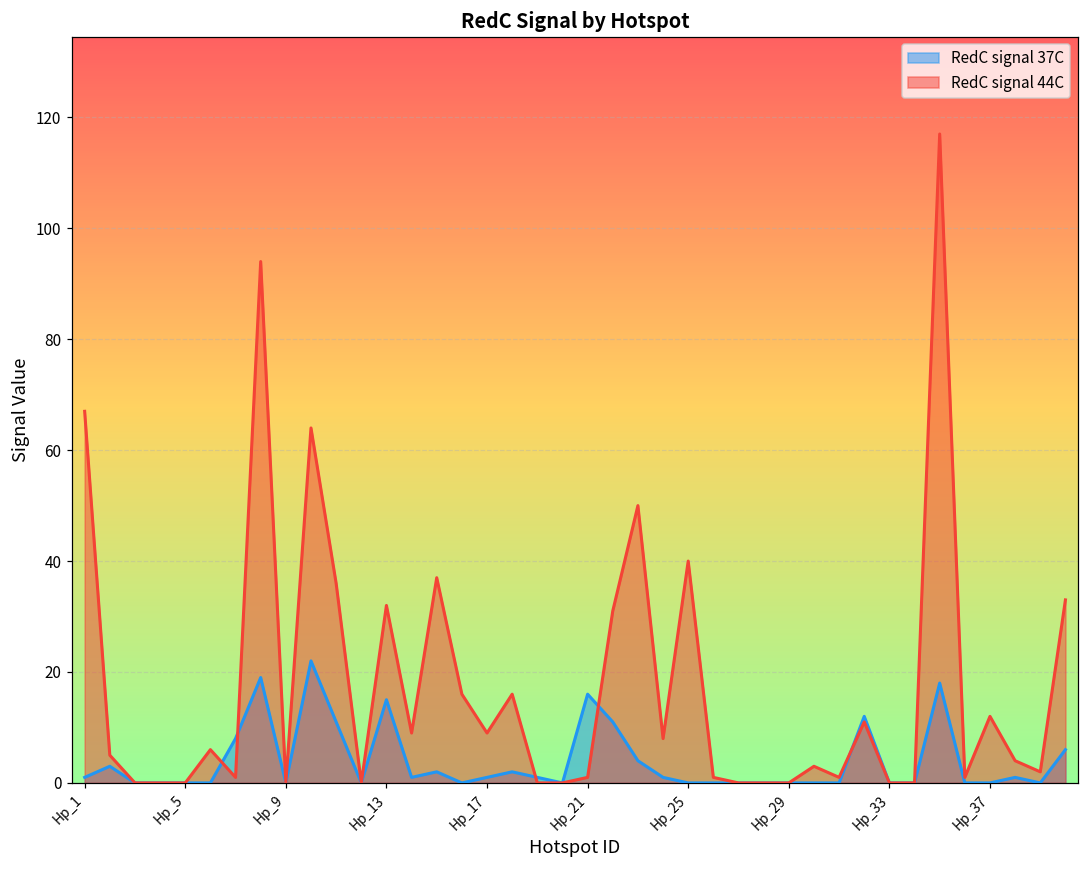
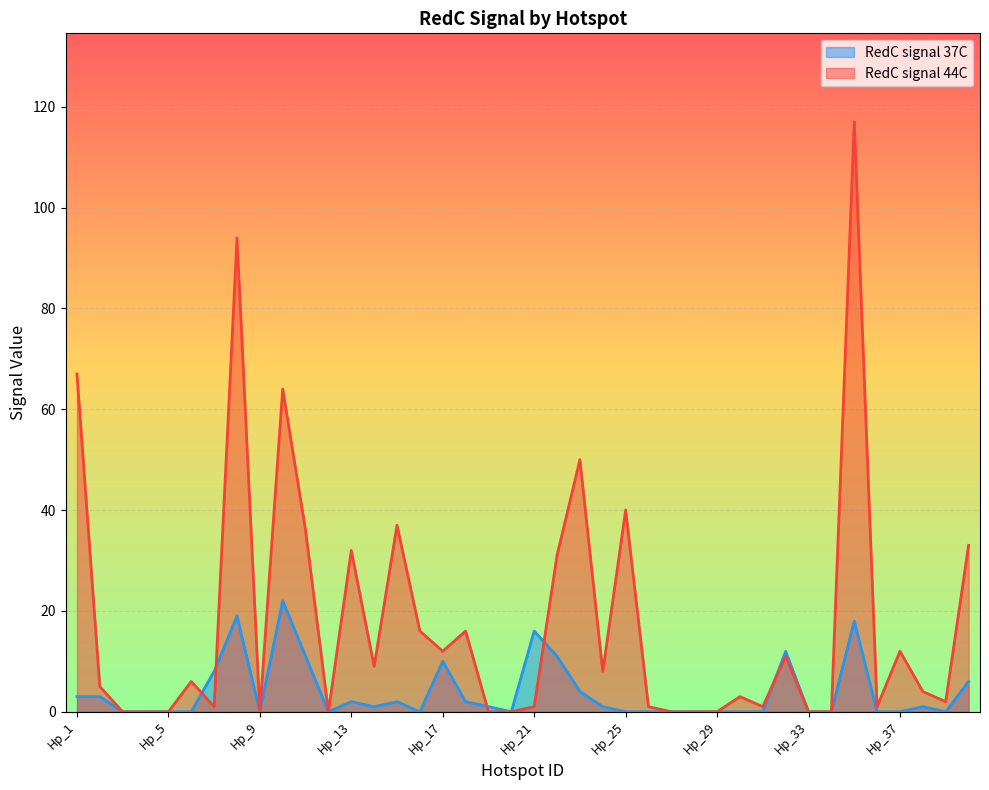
RedC signal 37C, Hp_1: 1 -> 3
RedC signal 37C, Hp_13: 15 -> 2
RedC signal 37C, Hp_17: 1 -> 10
RedC signal 44C, Hp_17: 9 -> 12
